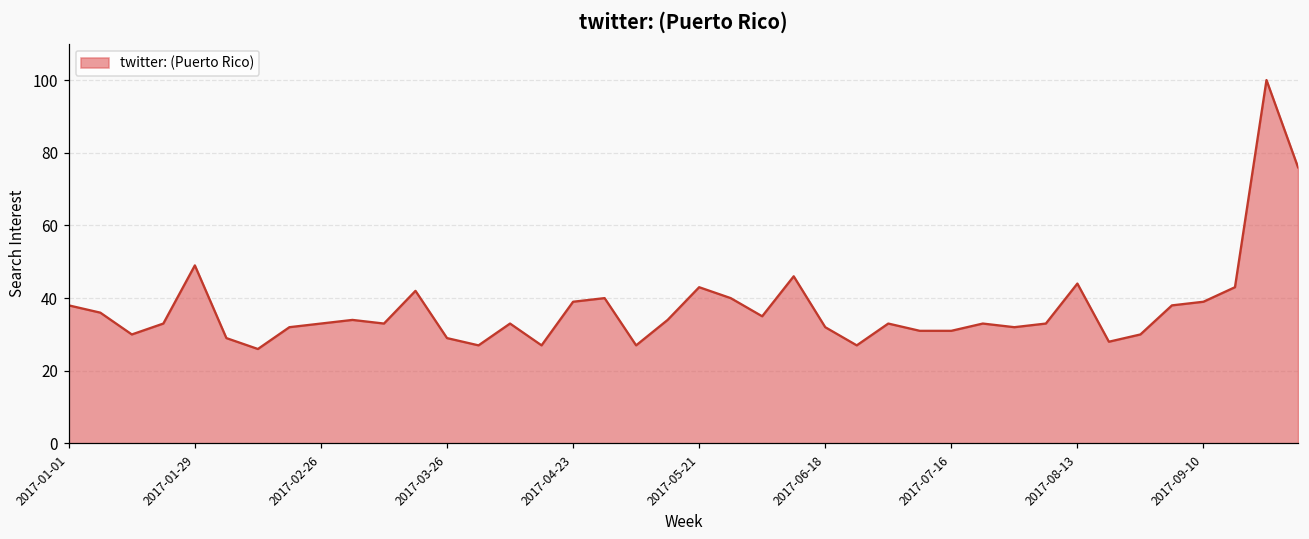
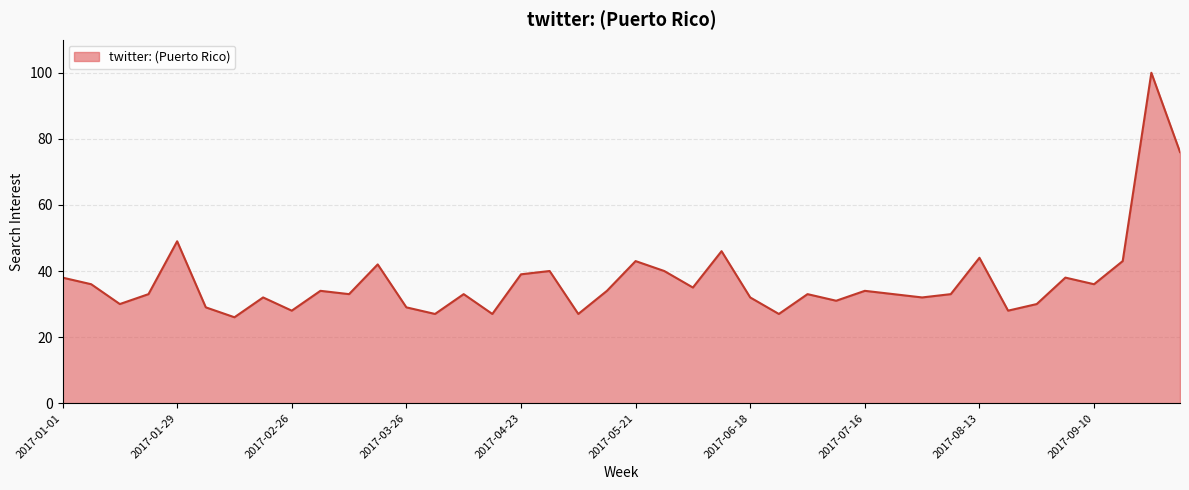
2017-02-26: 33 -> 28
2017-07-16: 31 -> 34
2017-09-10: 39 -> 36
